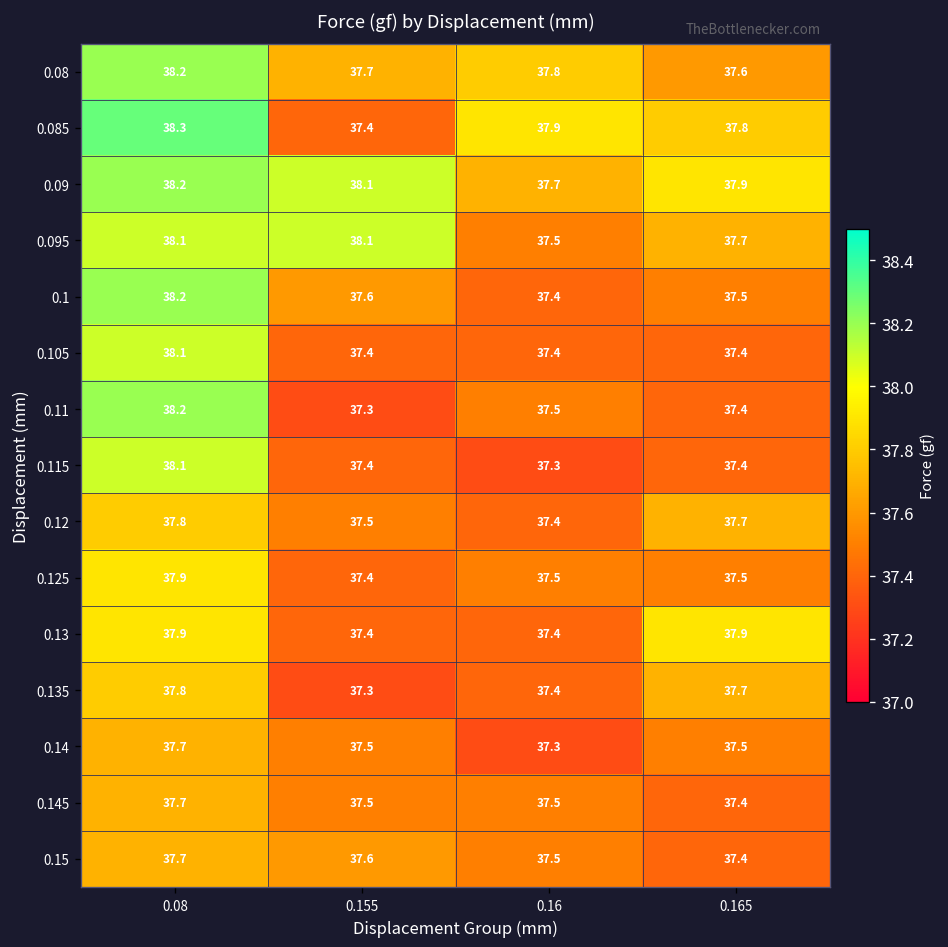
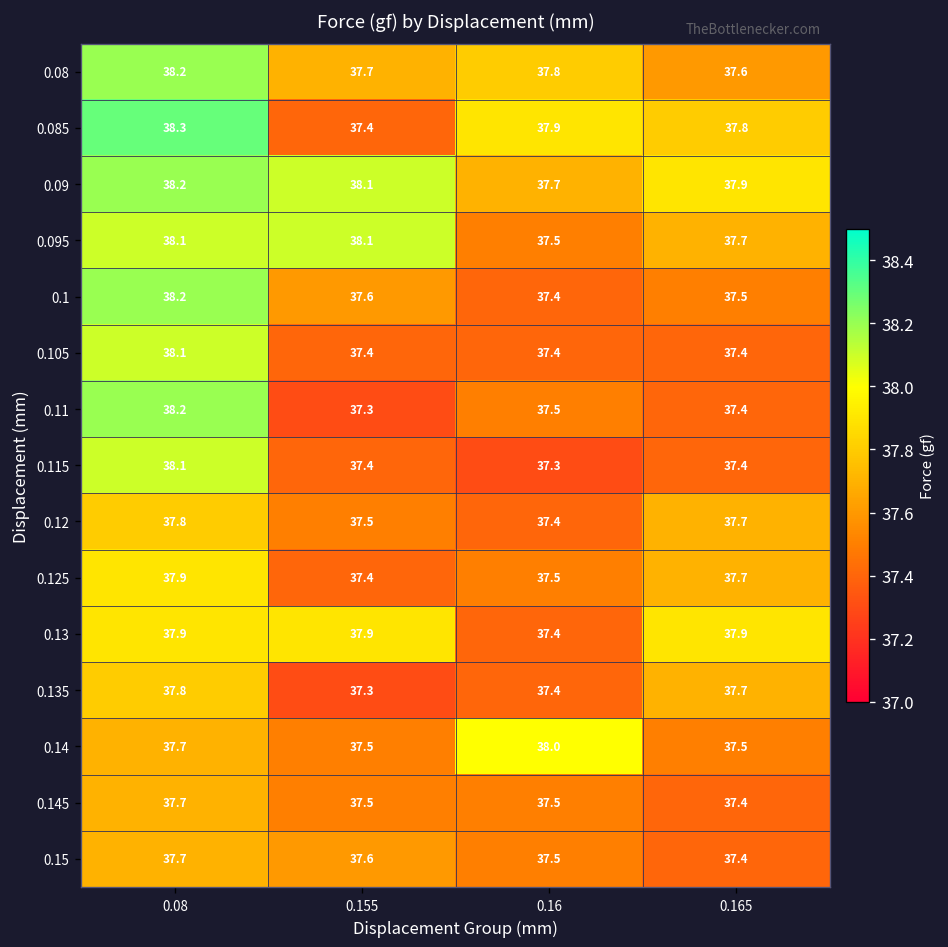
0.125, 0.165: 37.5 -> 37.7
0.13, 0.155: 37.4 -> 37.9
0.14, 0.16: 37.3 -> 38.0
